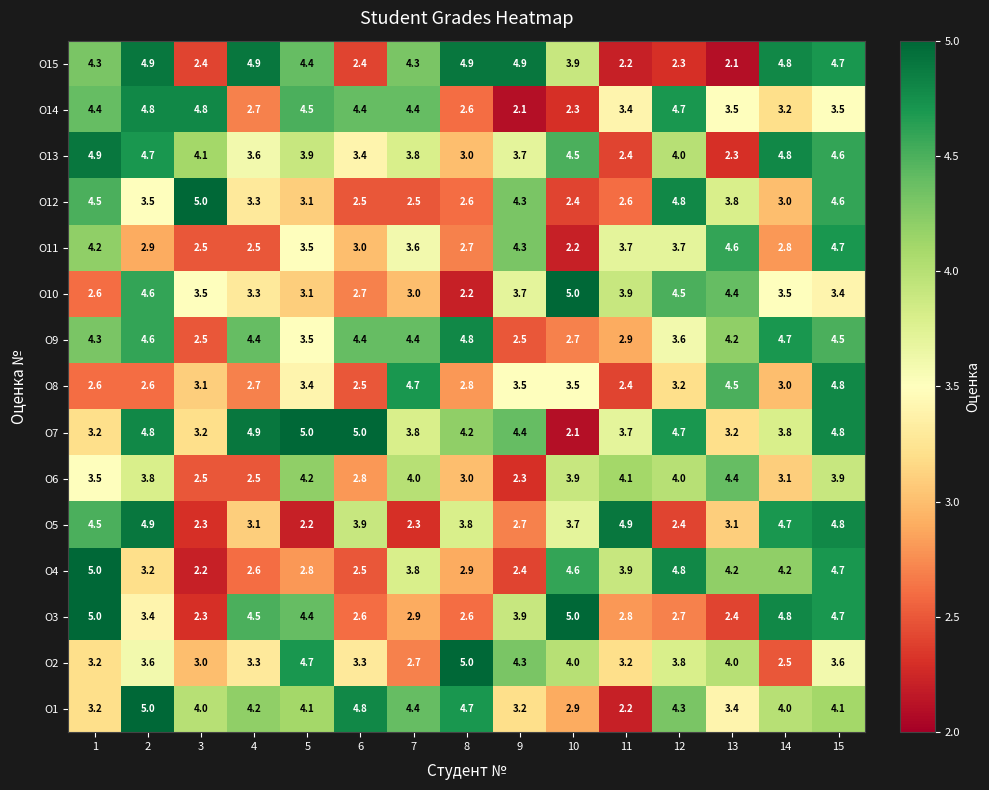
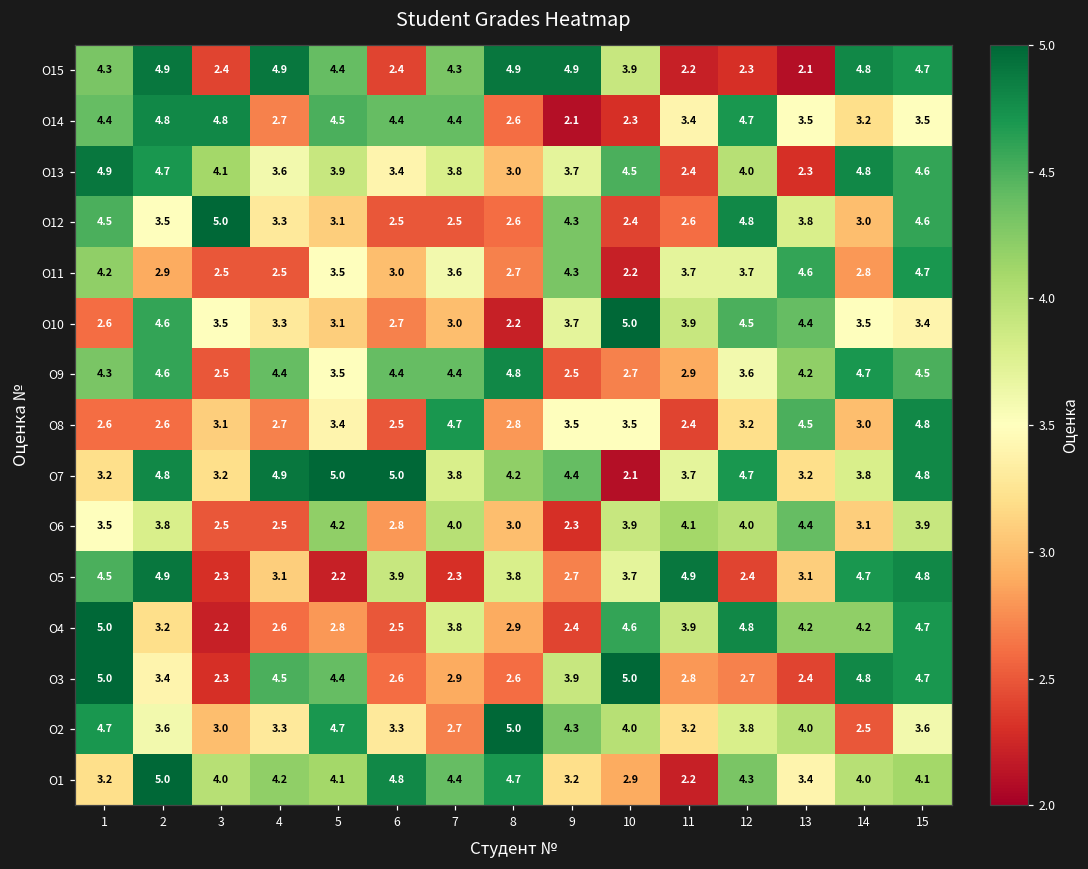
О2, 1: 3.2 -> 4.7
